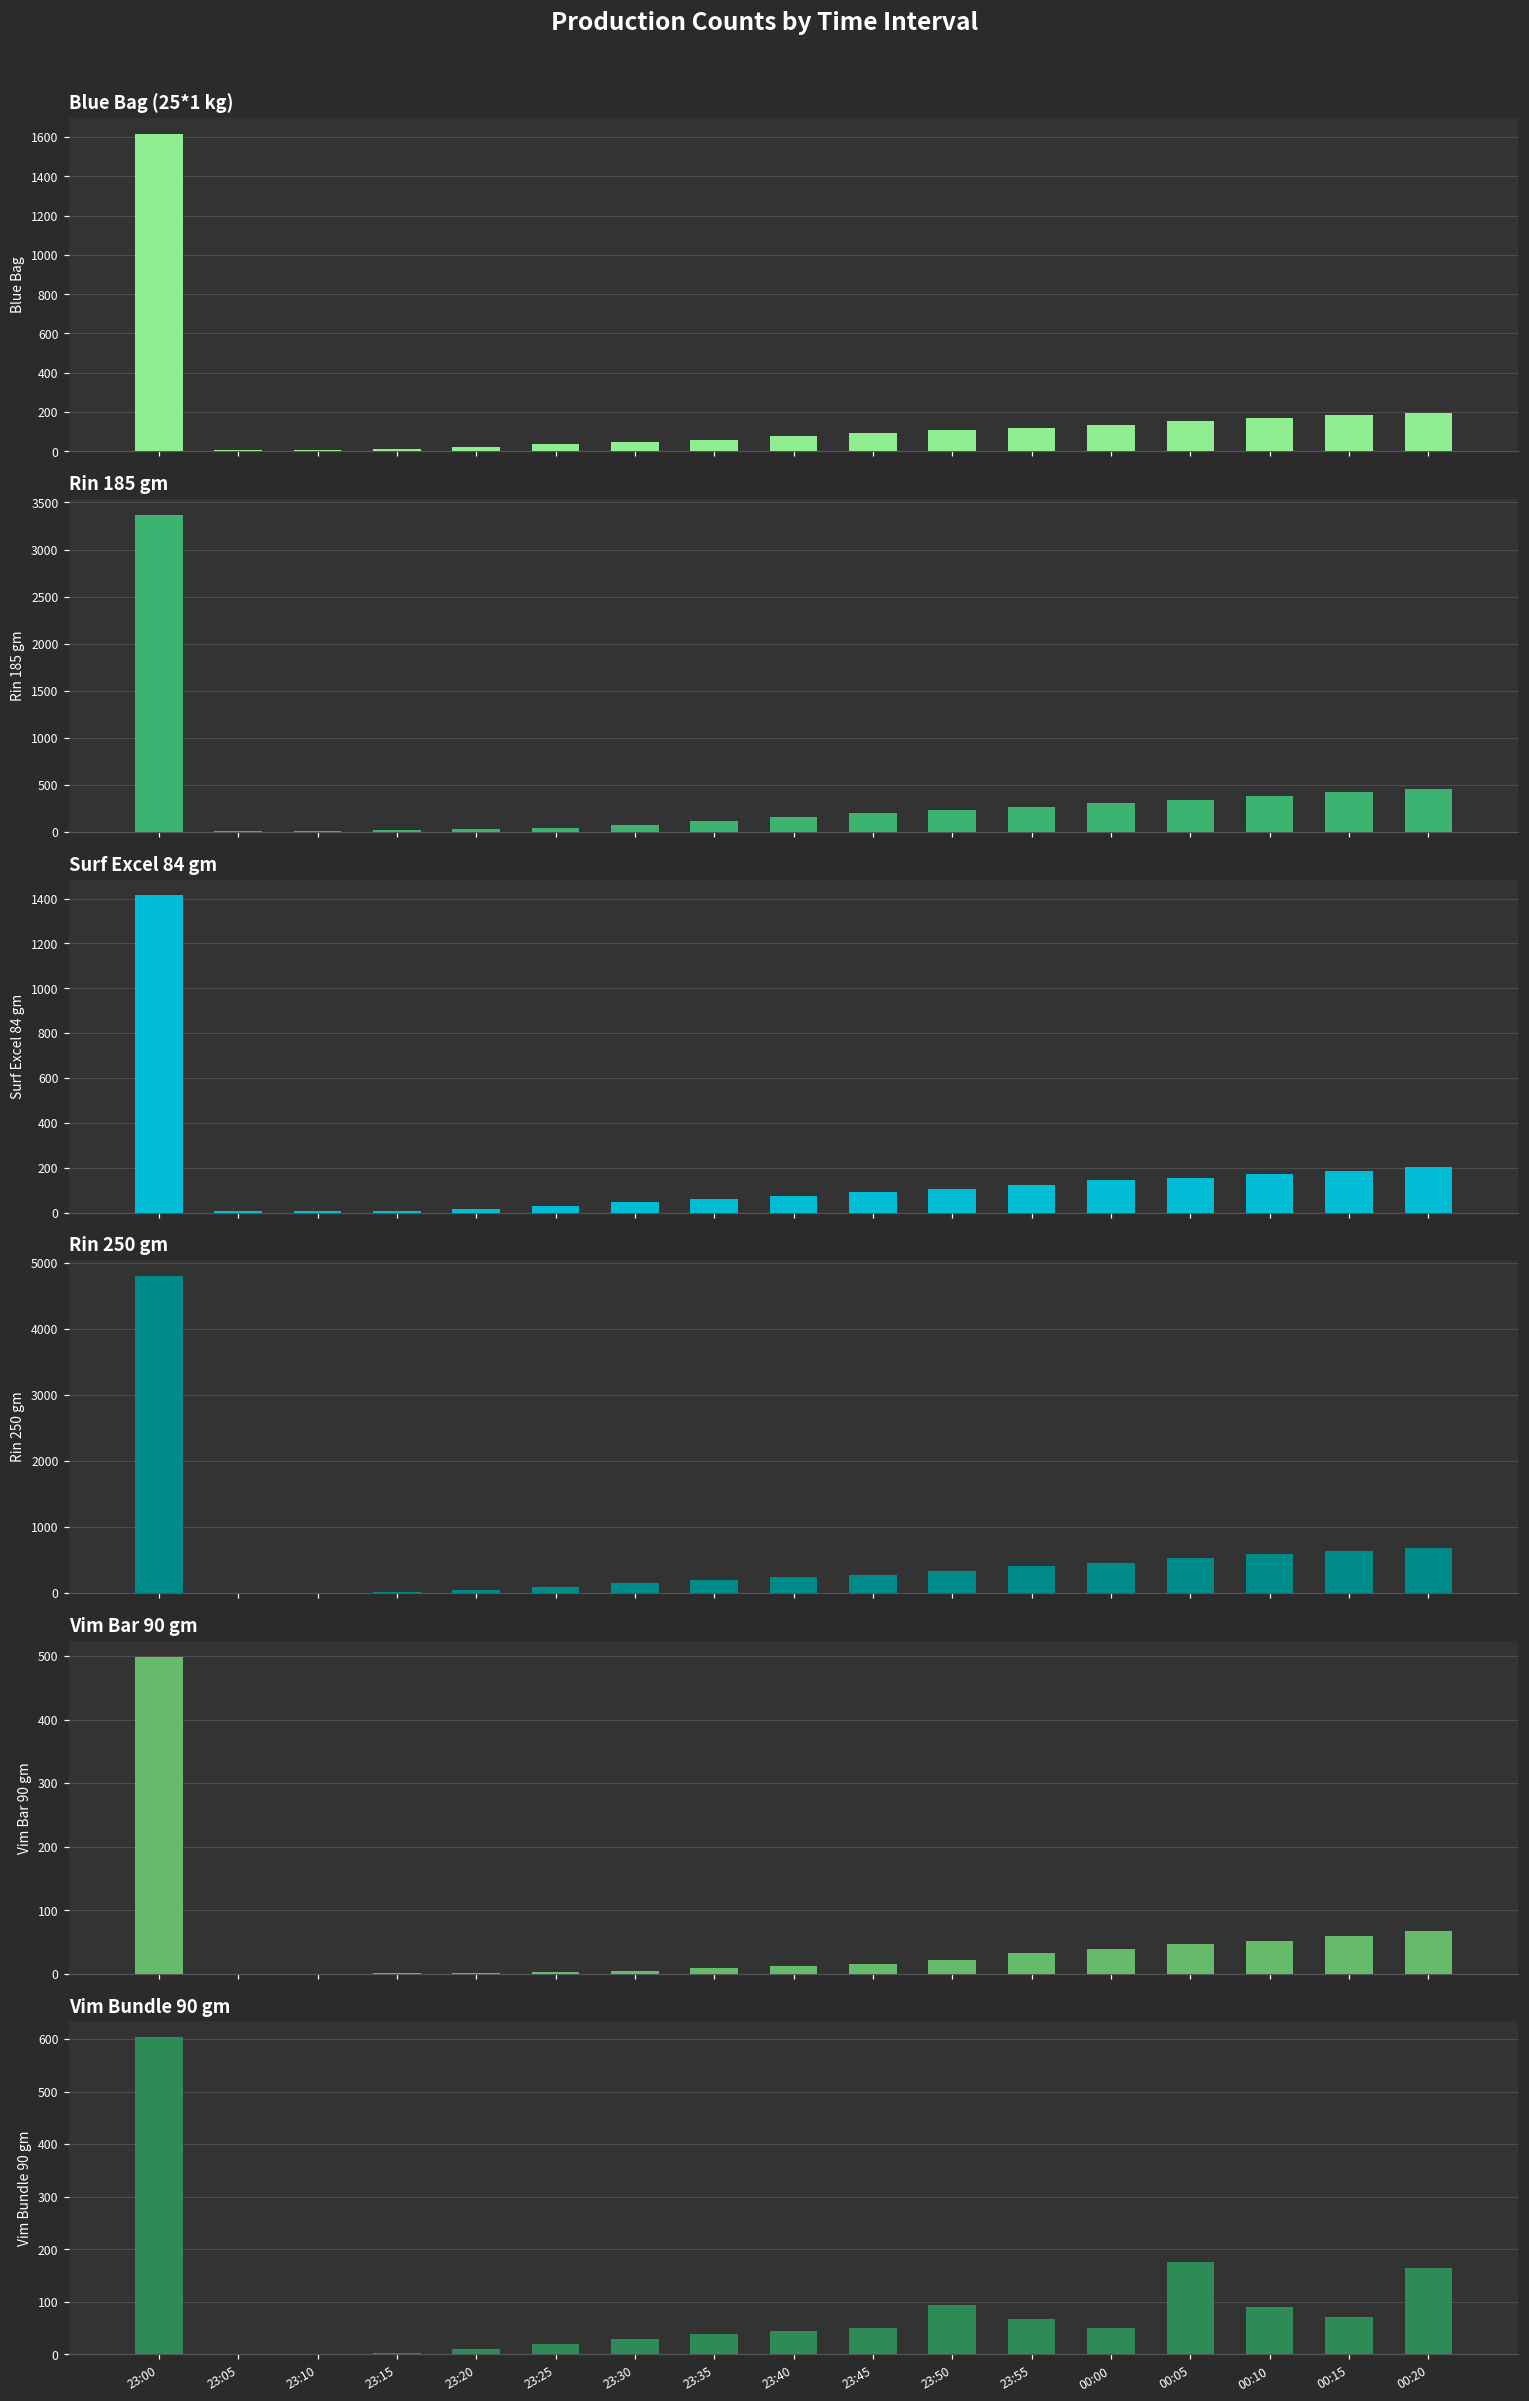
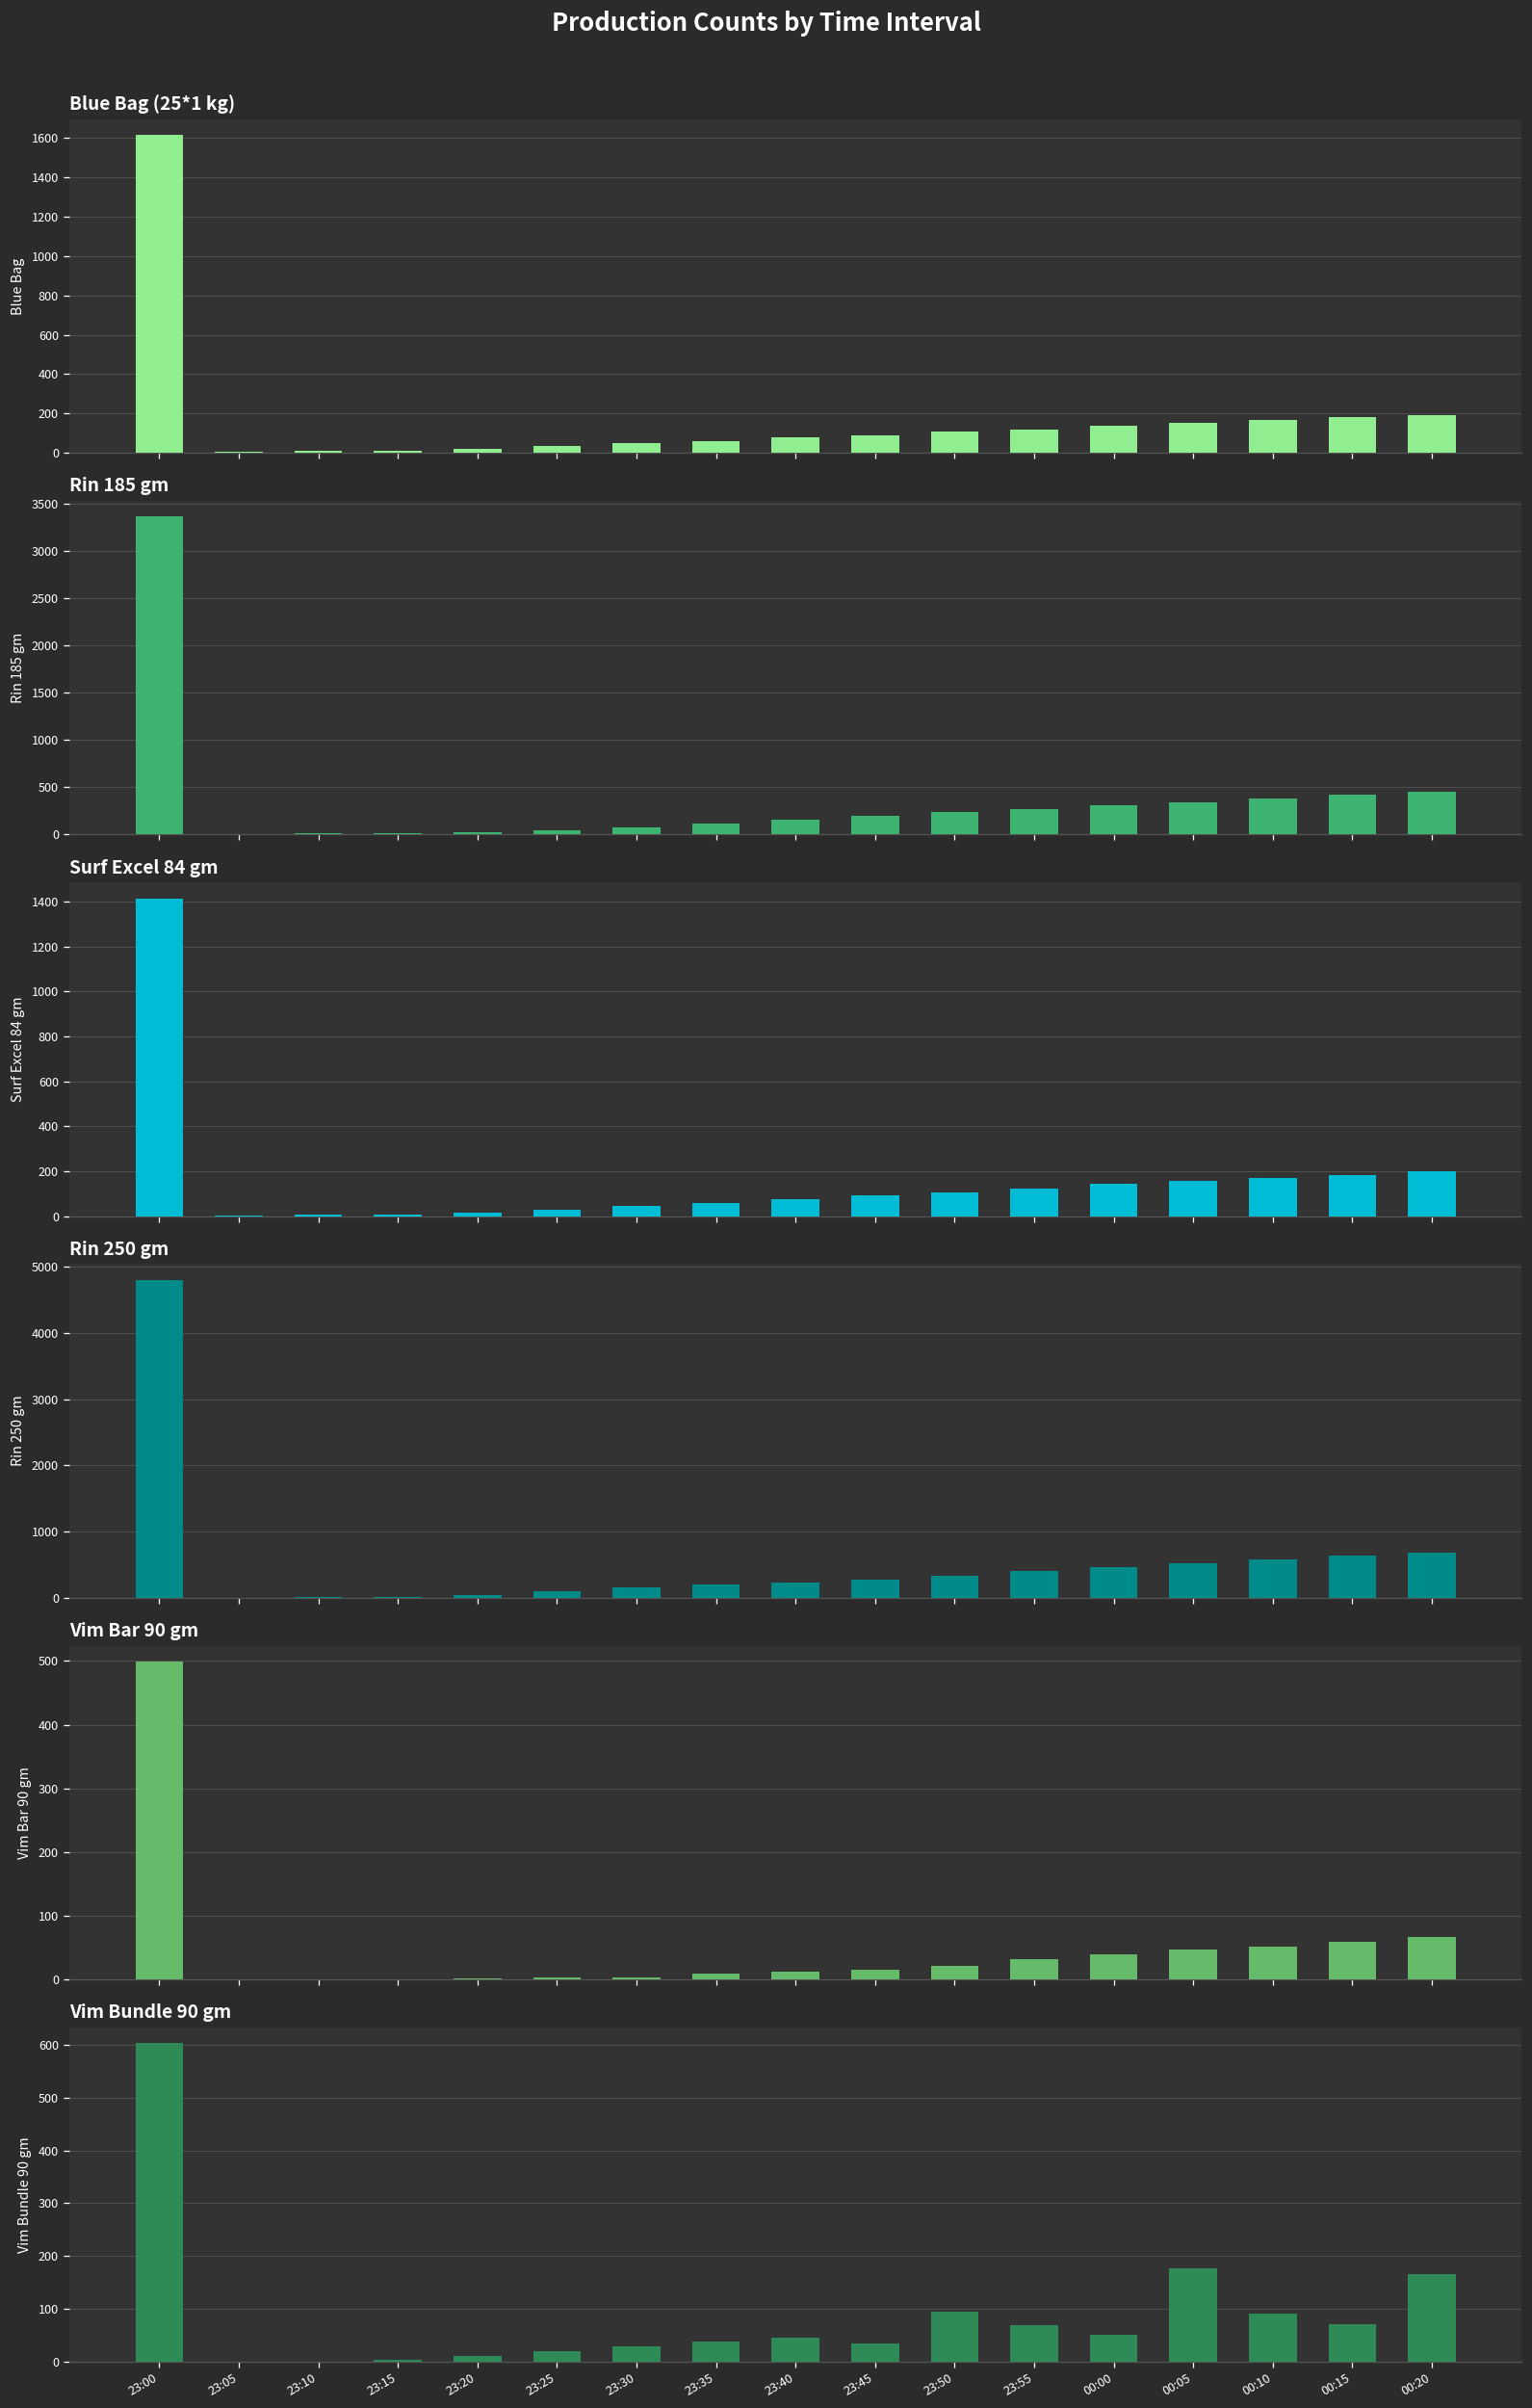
Vim Bundle 90 gm, 23:45: 50 -> 30
